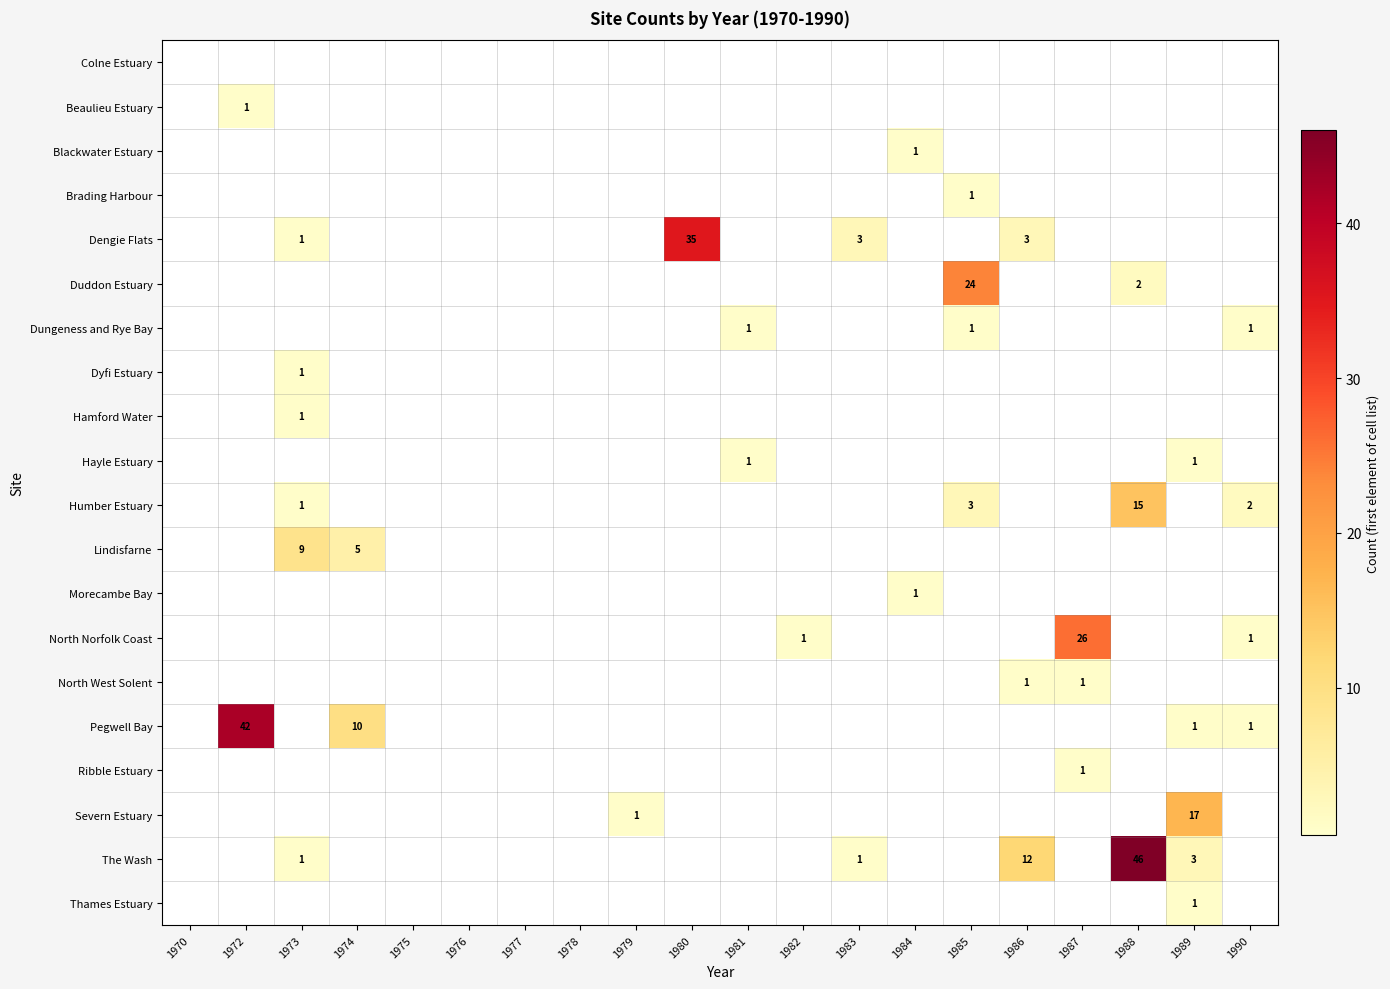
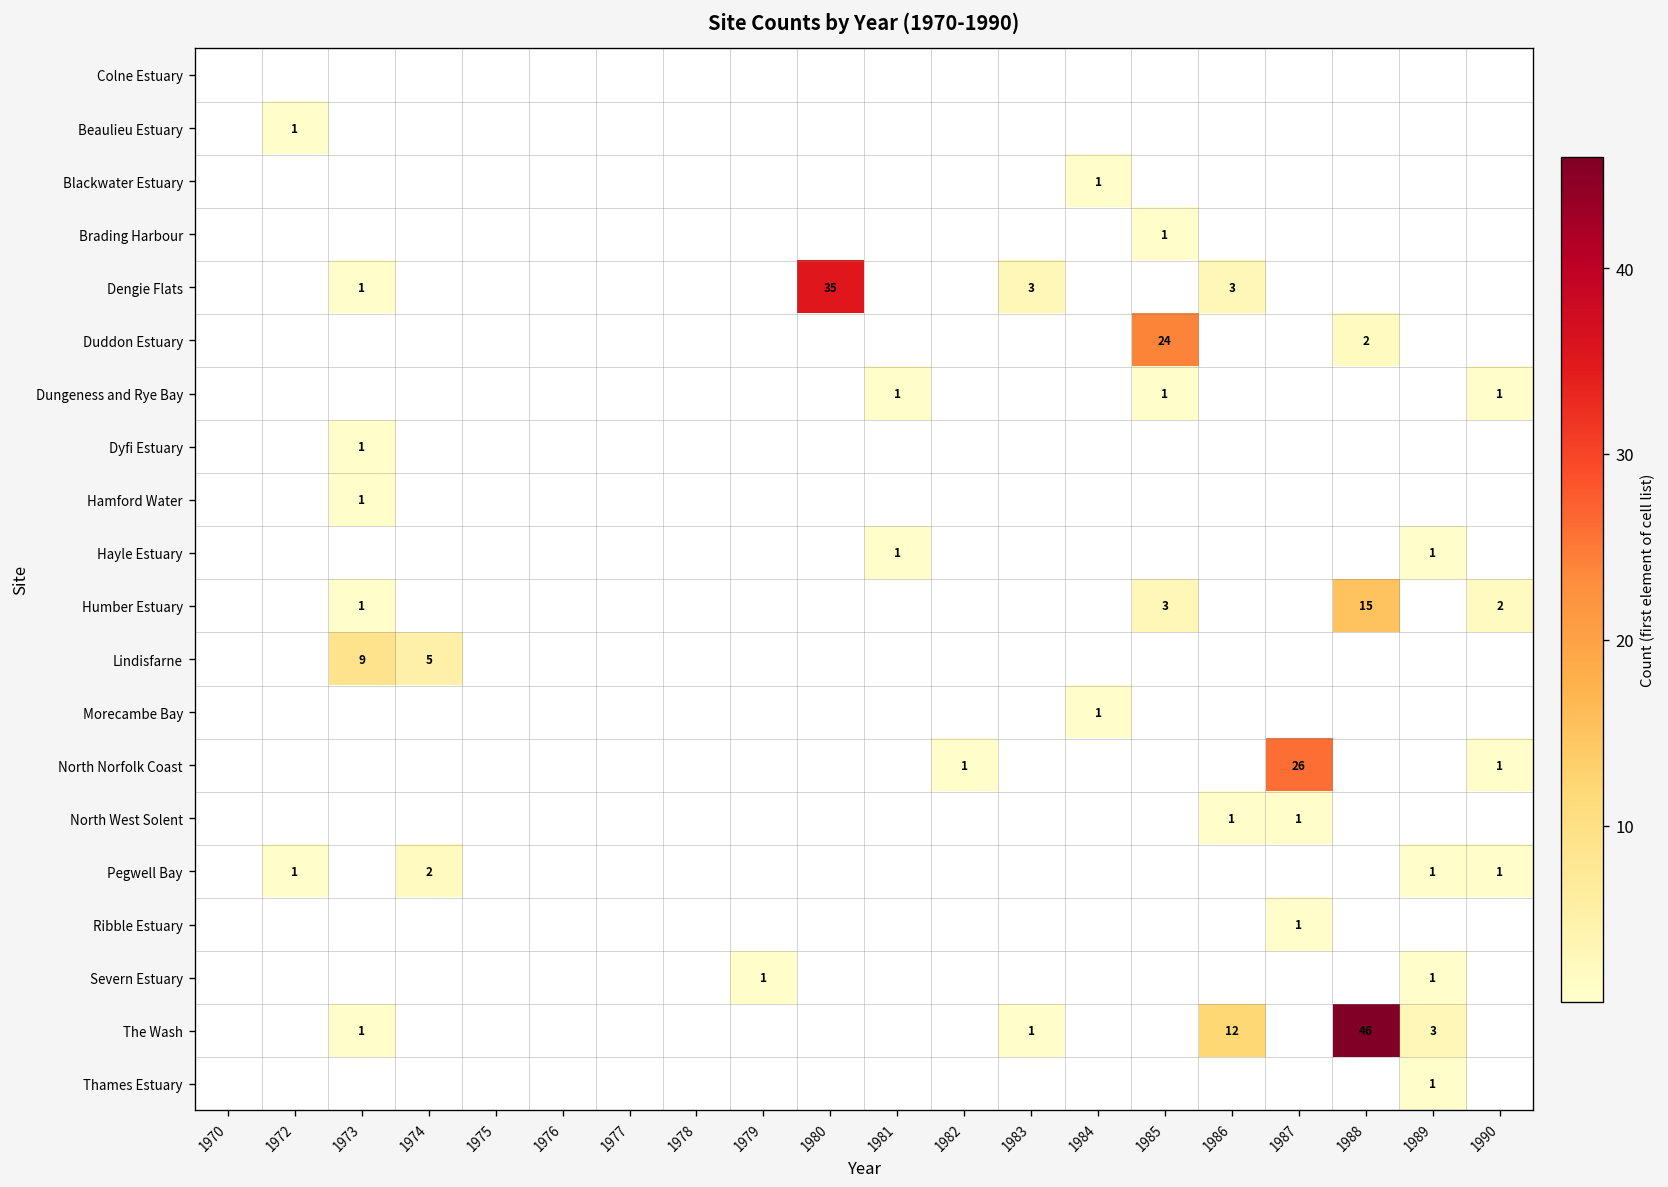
Pegwell Bay, 1972: 42 -> 1
Pegwell Bay, 1974: 10 -> 2
Severn Estuary, 1989: 17 -> 1
